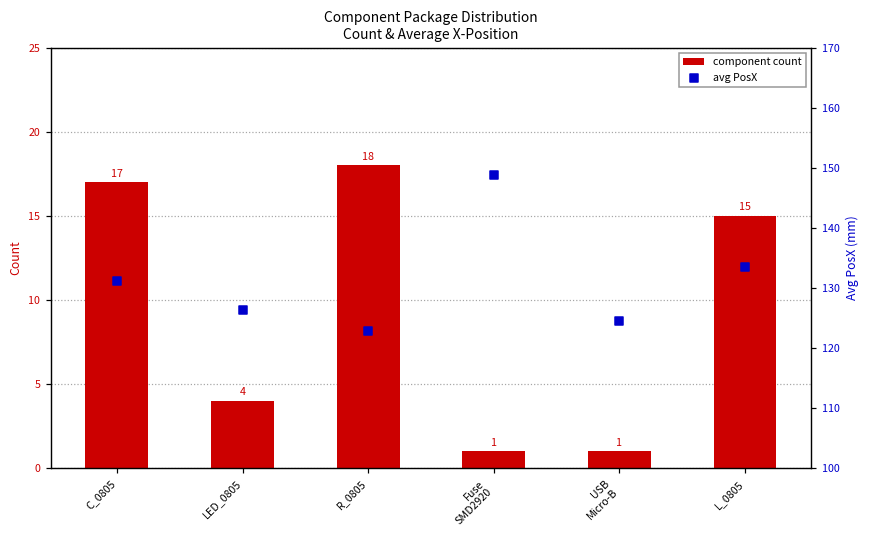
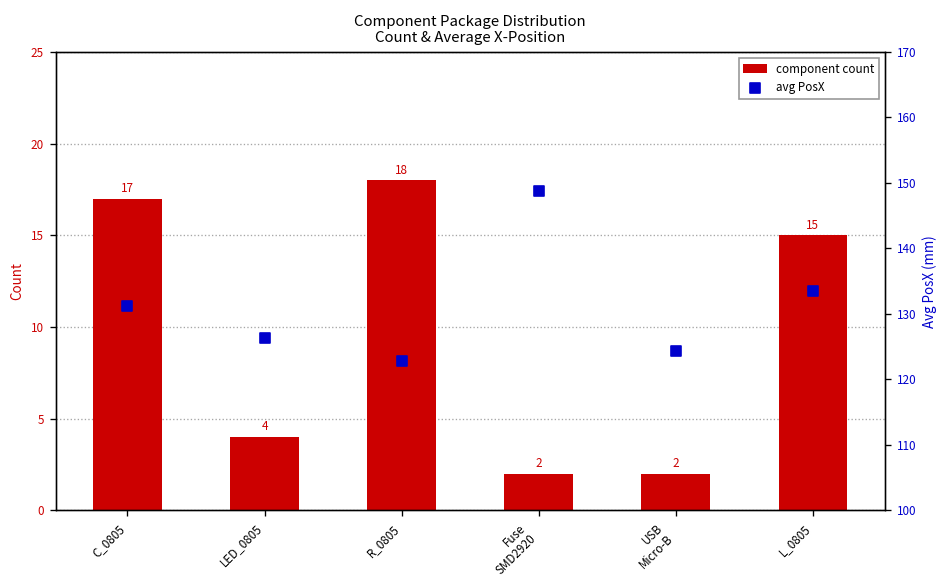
component count, Fuse SMD2920: 1 -> 2
component count, USB Micro-B: 1 -> 2
